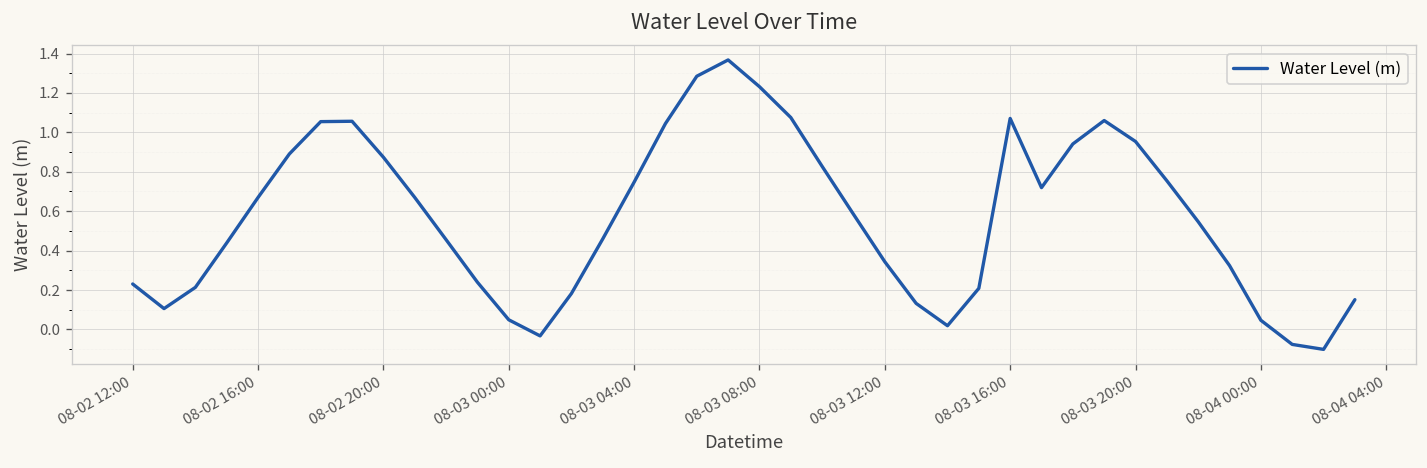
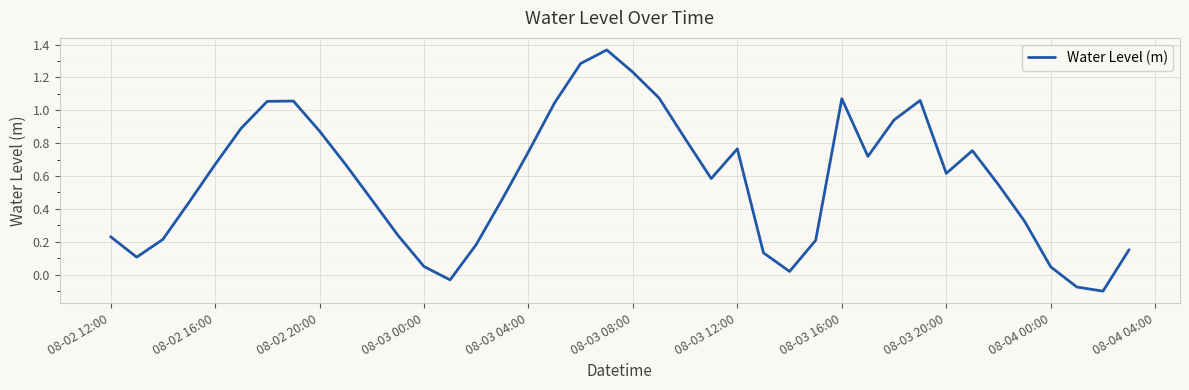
08-03 12:00: 0.34 -> 0.77
08-03 20:00: 0.95 -> 0.62
